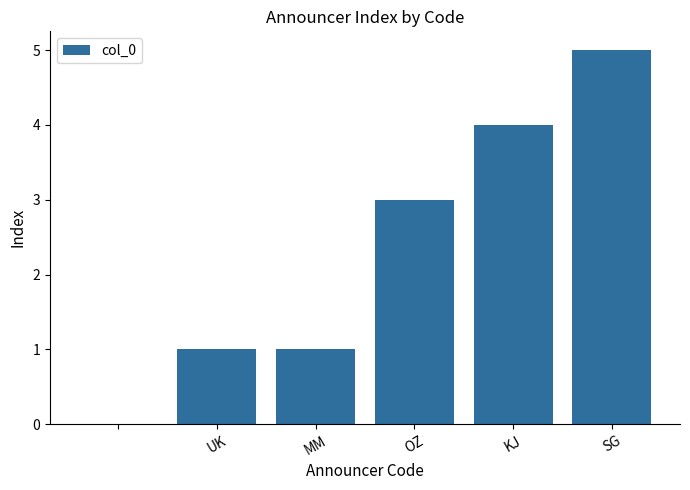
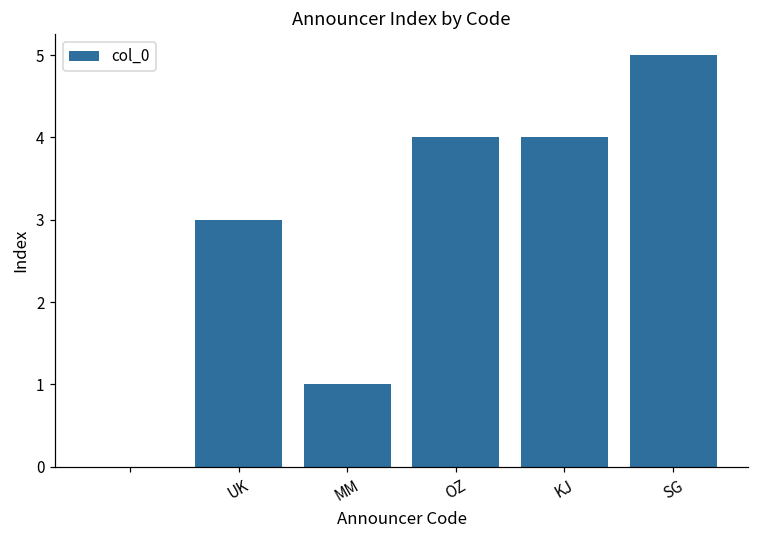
UK: 1 -> 3
OZ: 3 -> 4
